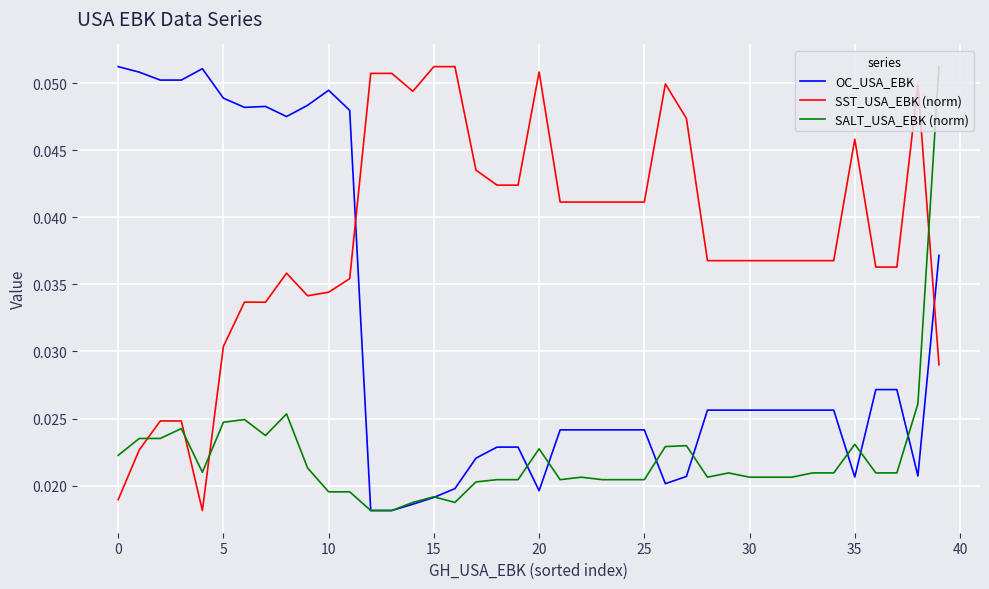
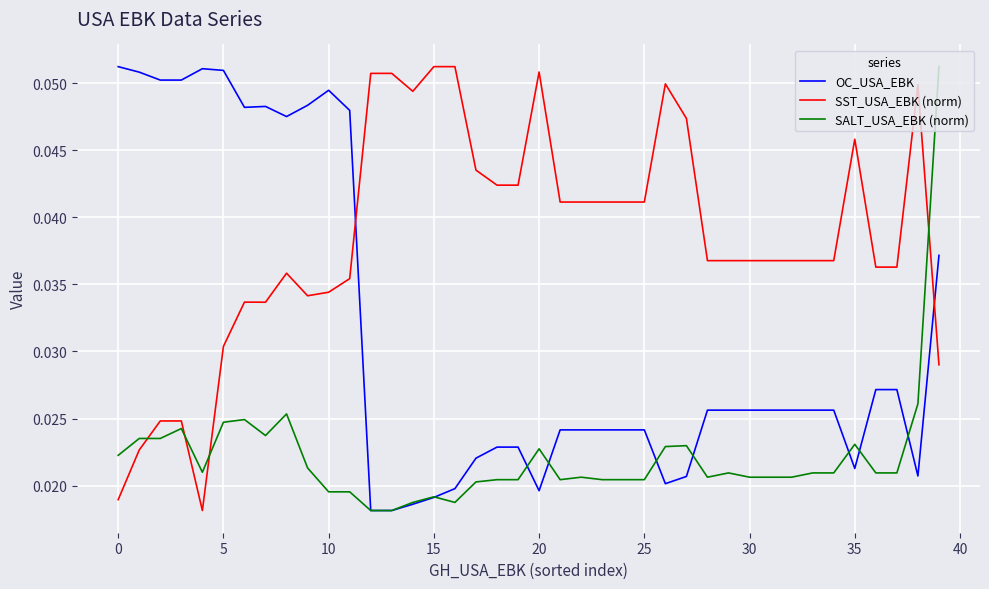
OC_USA_EBK, 5: 0.0489 -> 0.0510
OC_USA_EBK, 35: 0.0206 -> 0.0213
